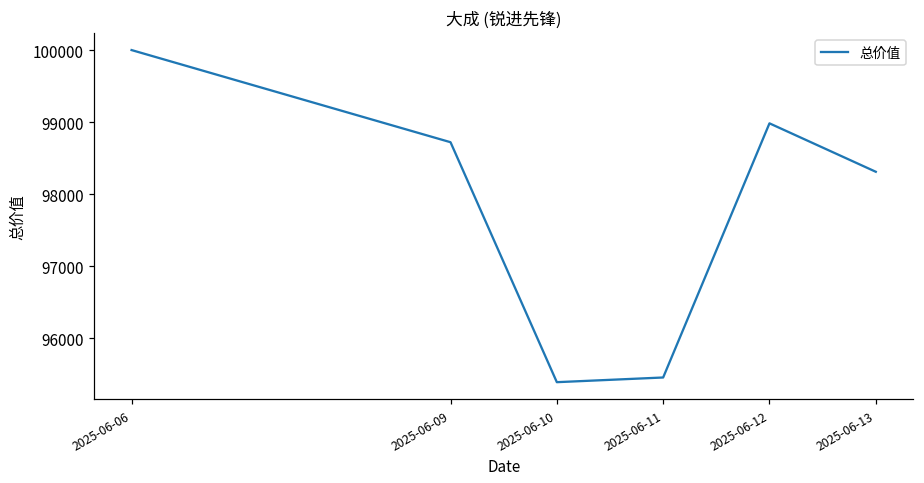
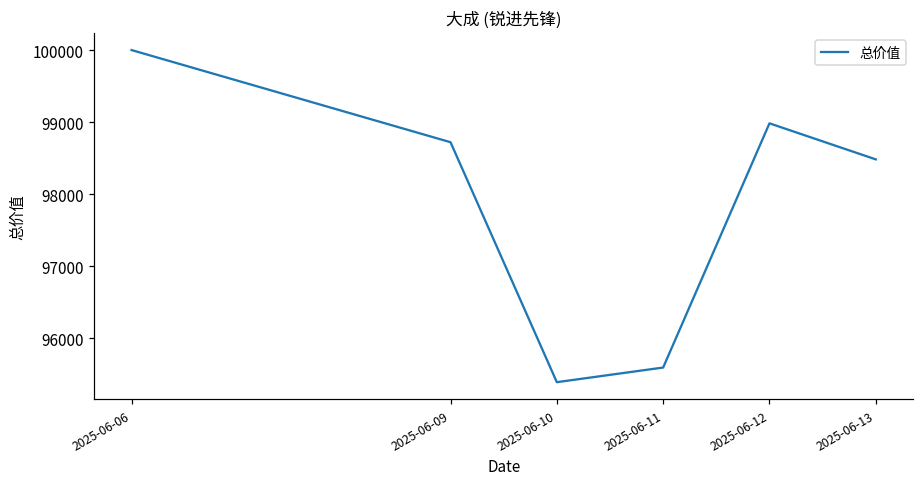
2025-06-11: 95500 -> 95600
2025-06-13: 98300 -> 98500
